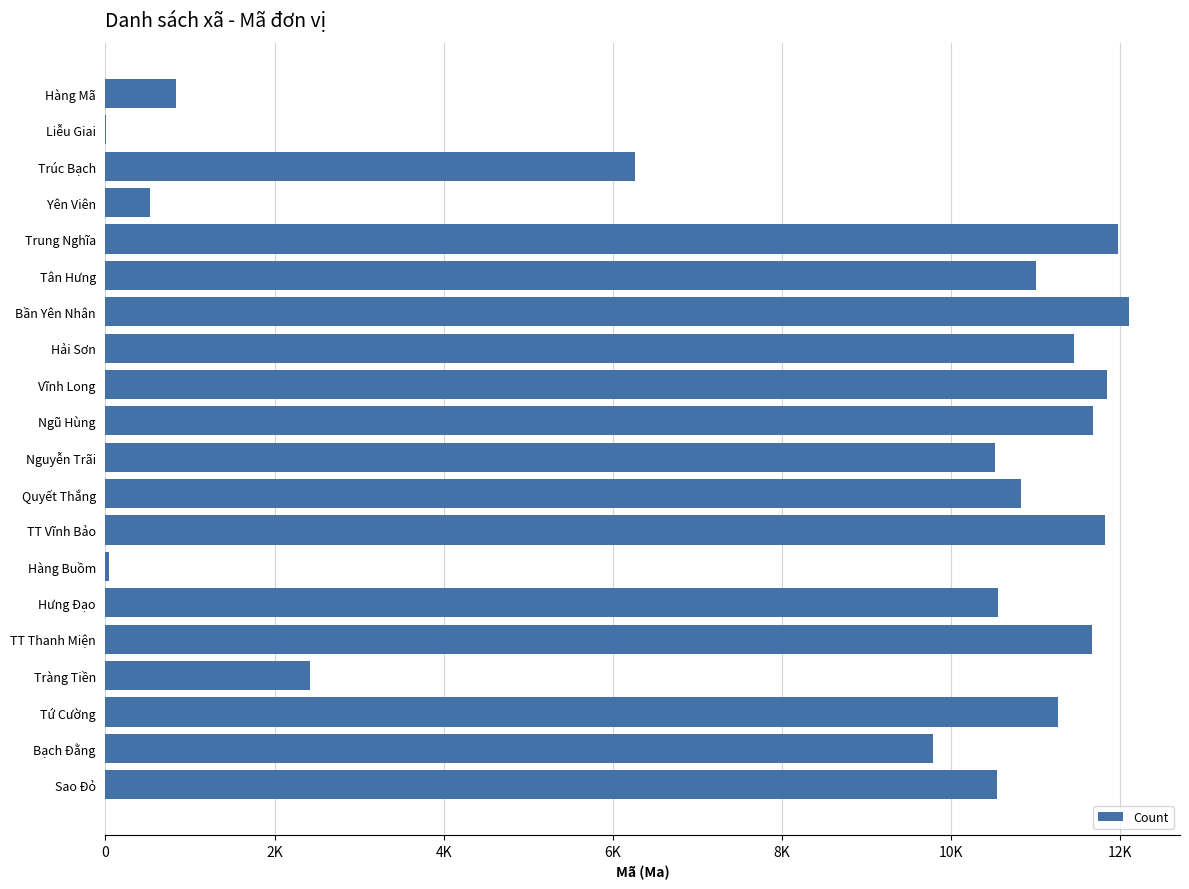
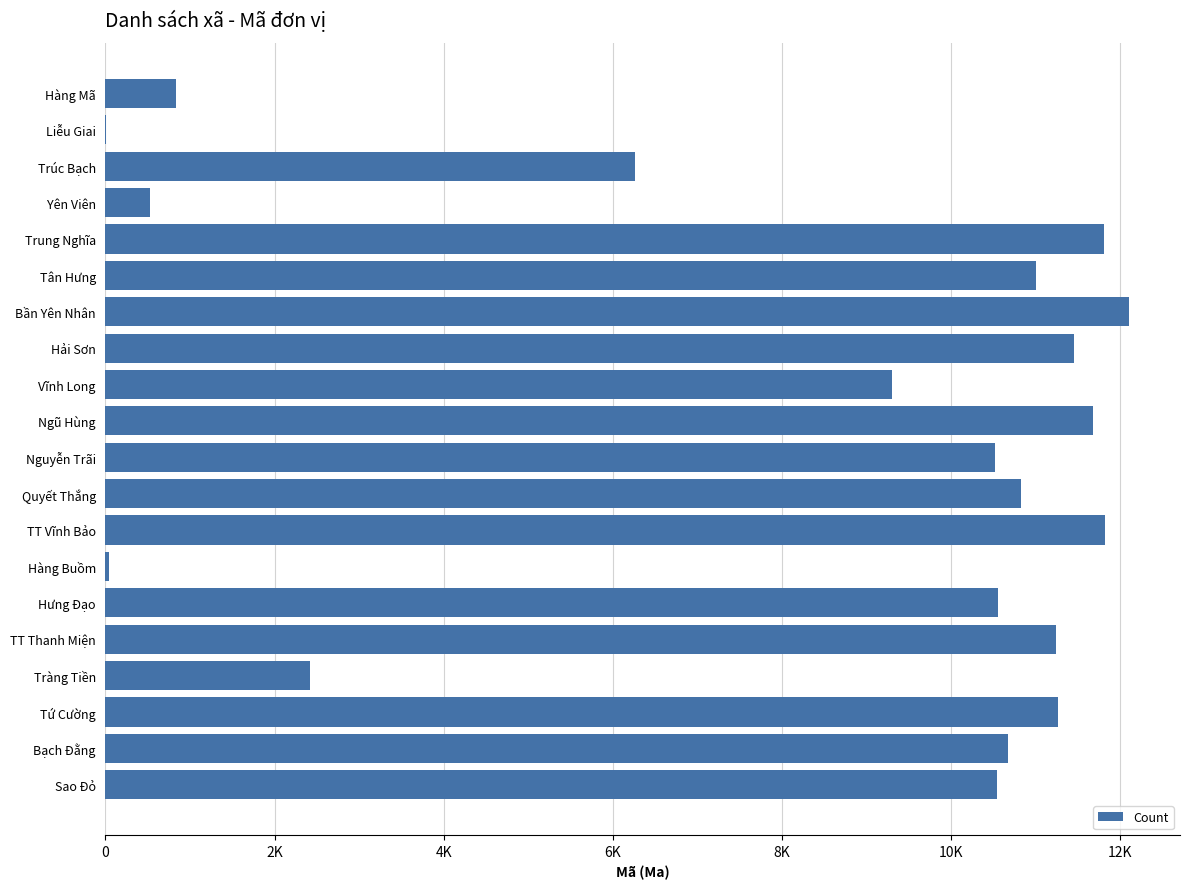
Trung Nghĩa: 12000 -> 11800
Vĩnh Long: 11800 -> 9300
TT Thanh Miện: 11700 -> 11200
Bạch Đằng: 9800 -> 10700
